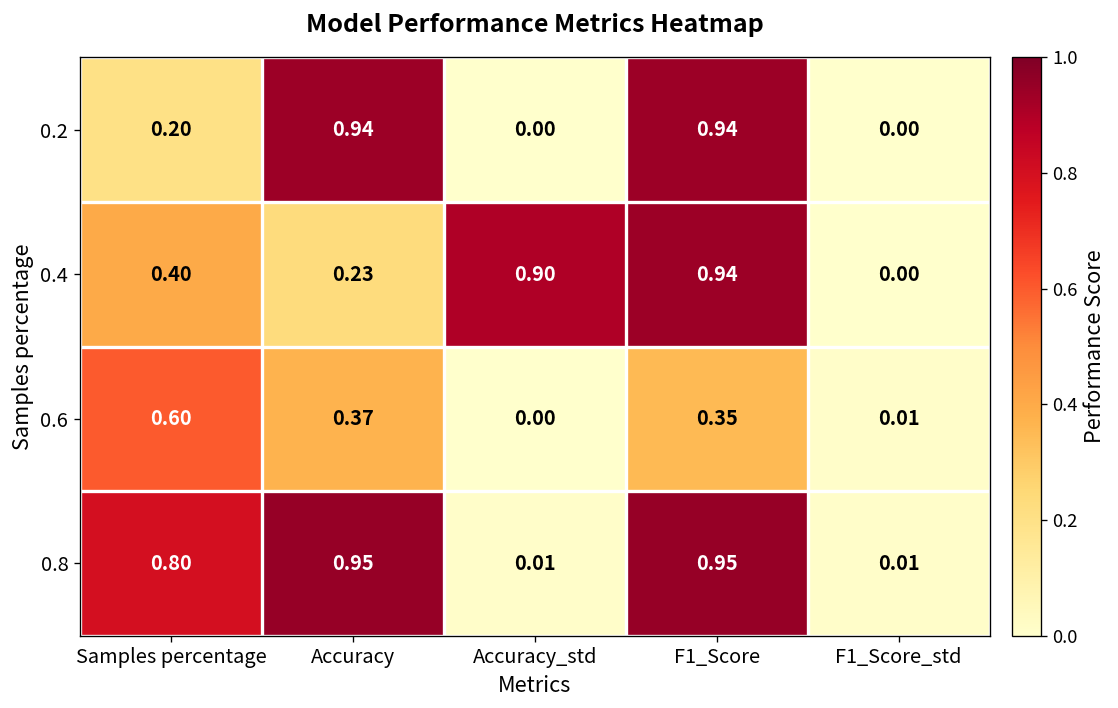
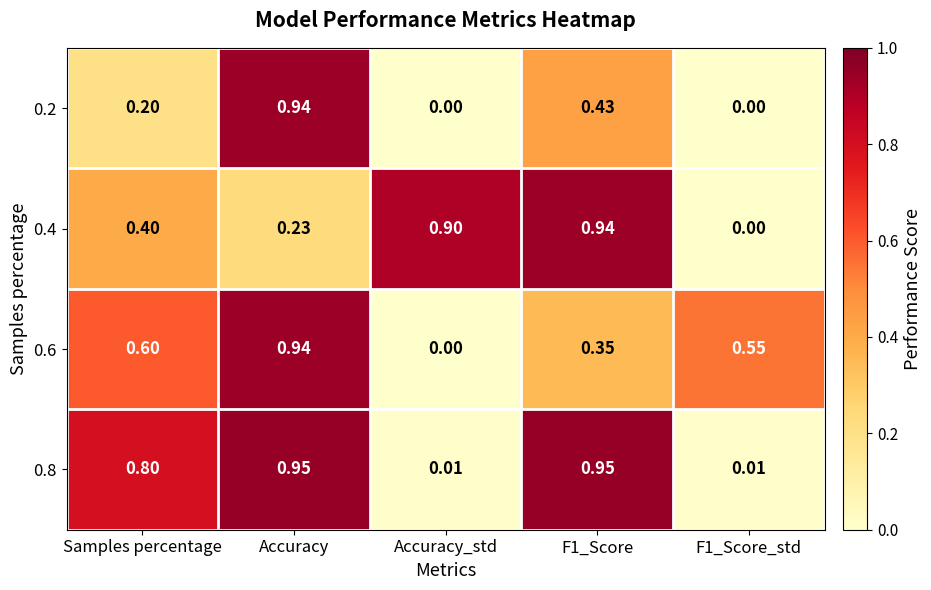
0.2, F1_Score: 0.94 -> 0.43
0.6, Accuracy: 0.37 -> 0.94
0.6, F1_Score_std: 0.01 -> 0.55
